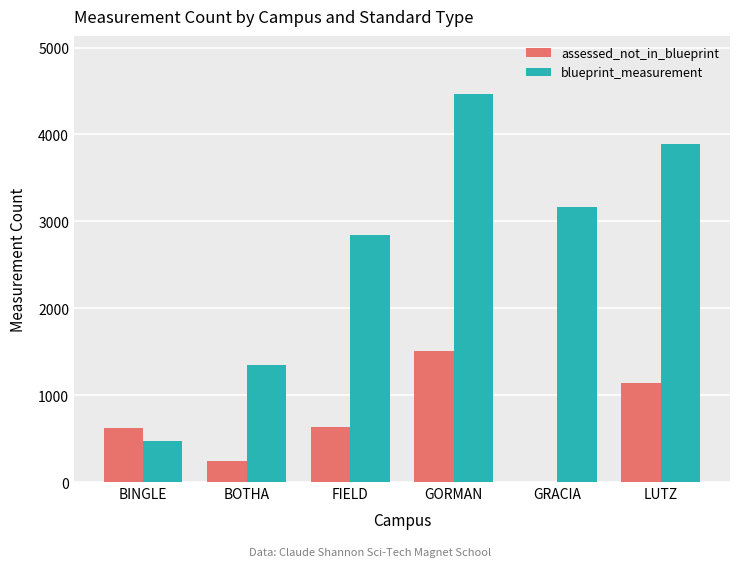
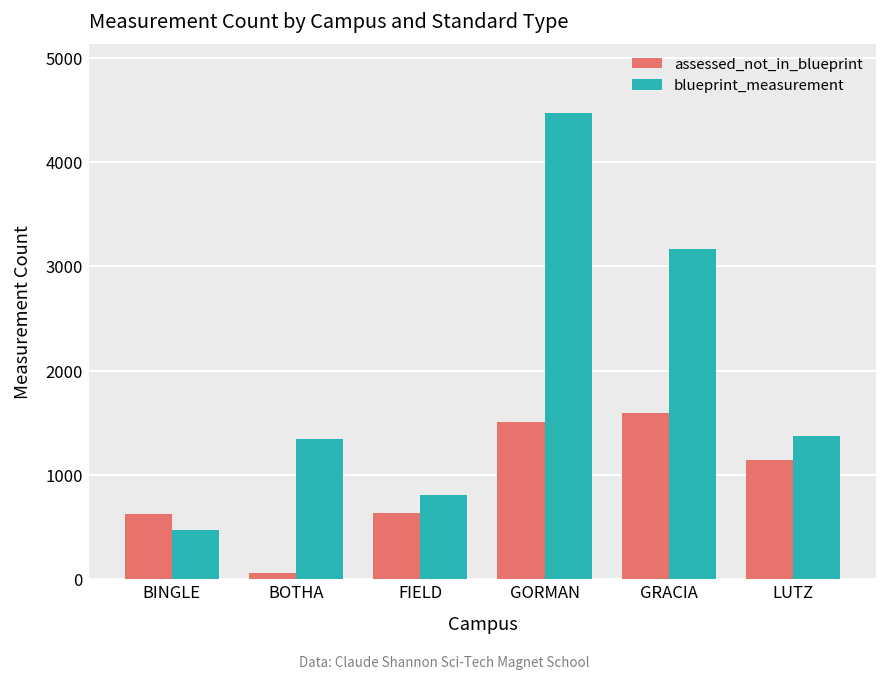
assessed_not_in_blueprint, BOTHA: 200 -> 100
blueprint_measurement, FIELD: 2800 -> 800
assessed_not_in_blueprint, GRACIA: 0 -> 1600
blueprint_measurement, LUTZ: 3900 -> 1400
